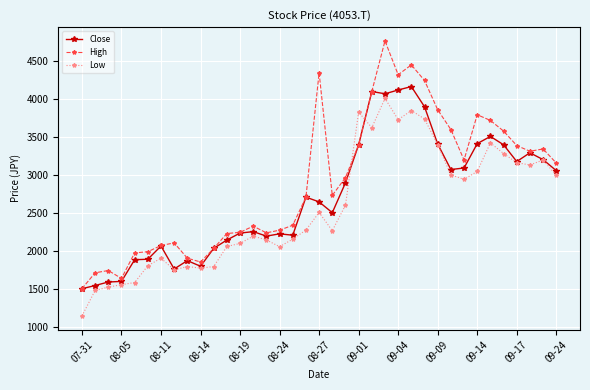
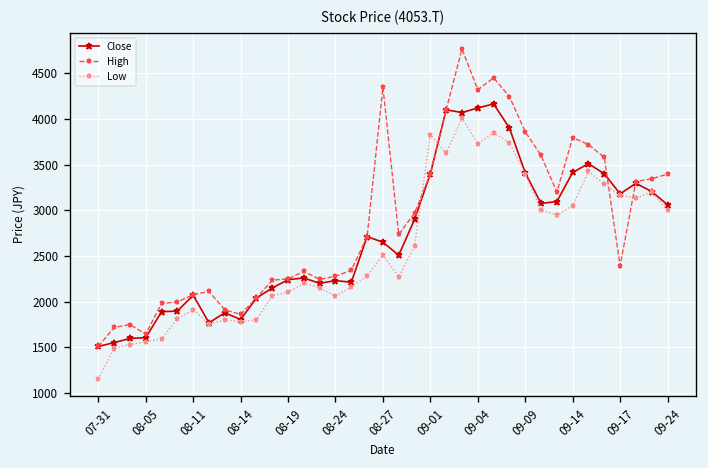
High, 09-17: 3400 -> 2400
High, 09-24: 3200 -> 3400
